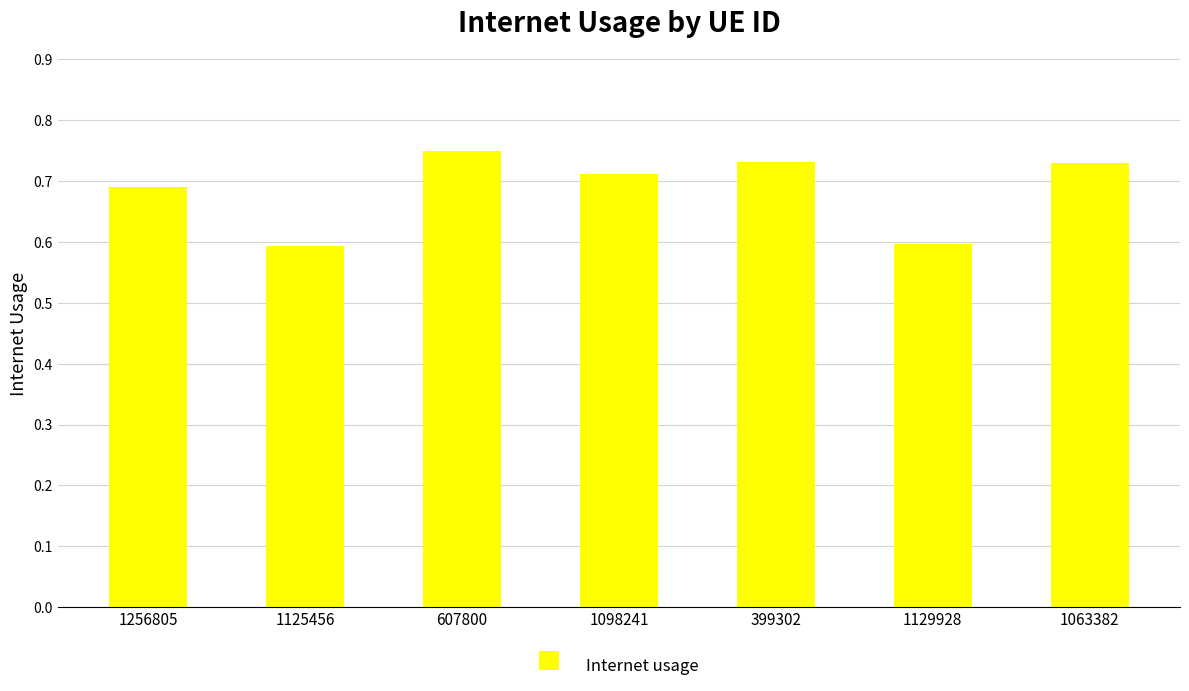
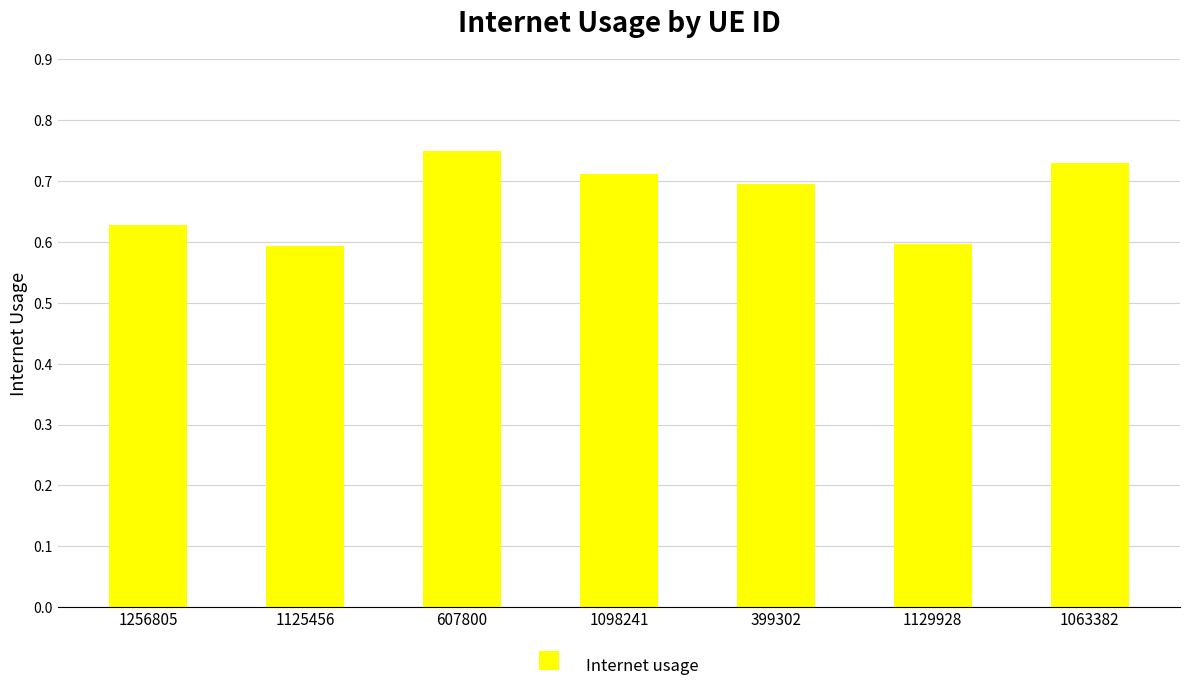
1256805: 0.69 -> 0.63
399302: 0.73 -> 0.69
